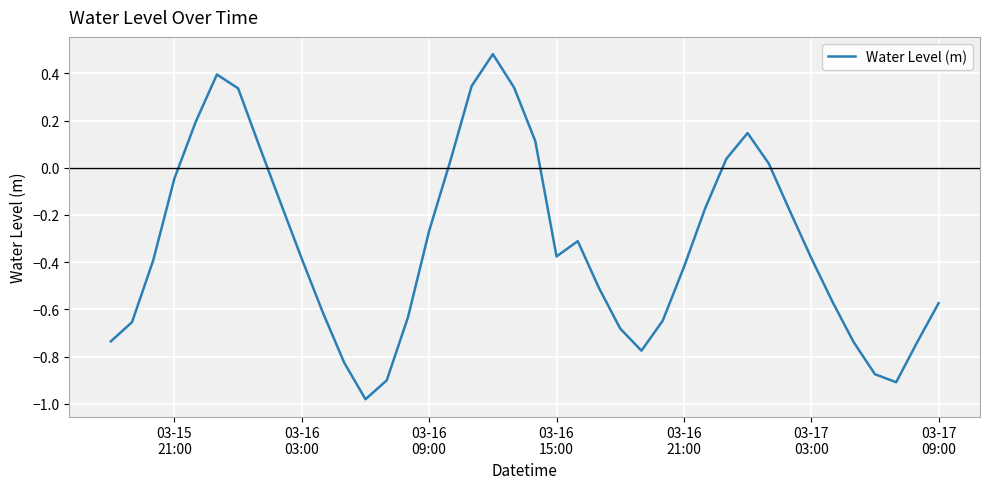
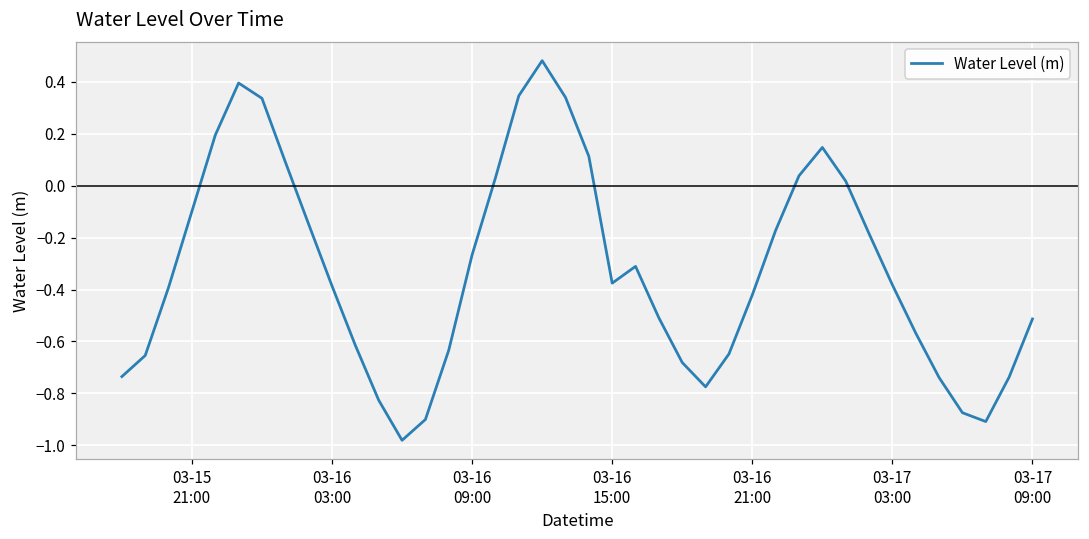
03-15 21:00: -0.04 -> -0.10
03-17 09:00: -0.57 -> -0.51
